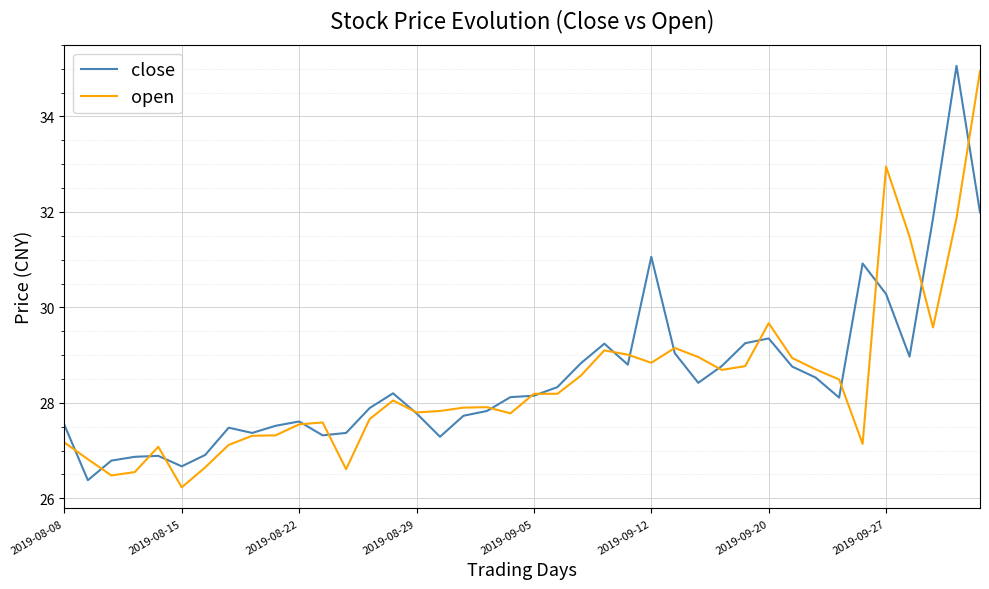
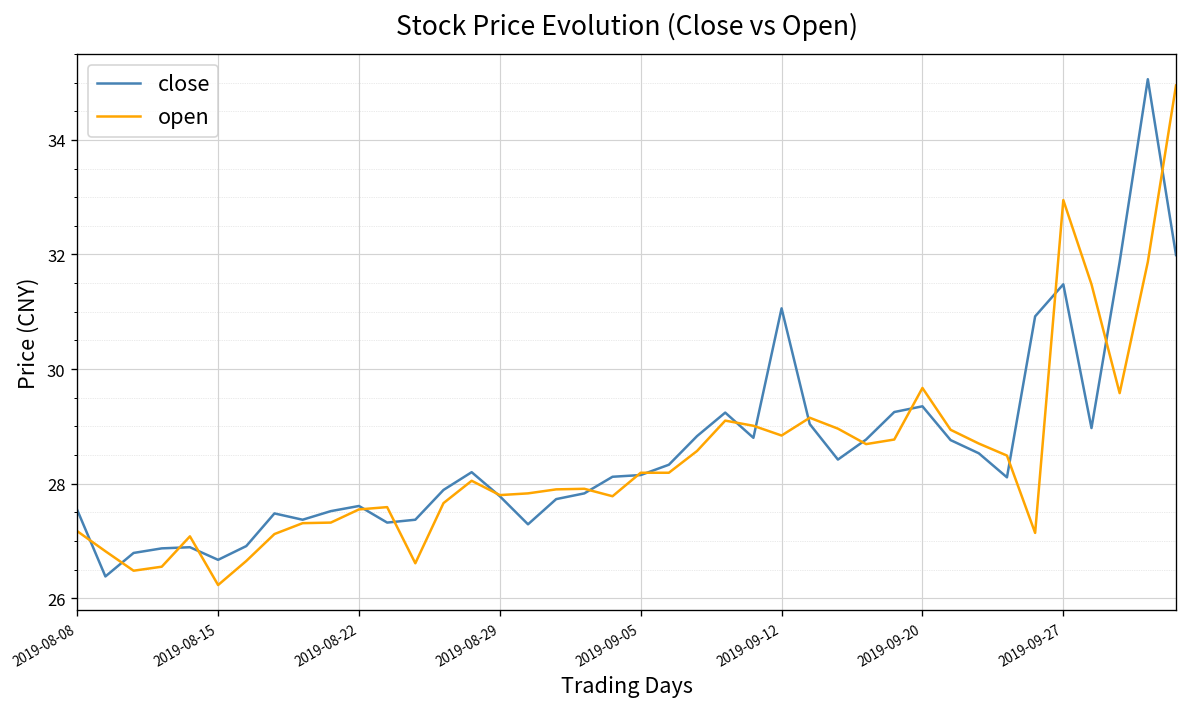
close, 2019-09-27: 30.3 -> 31.5
